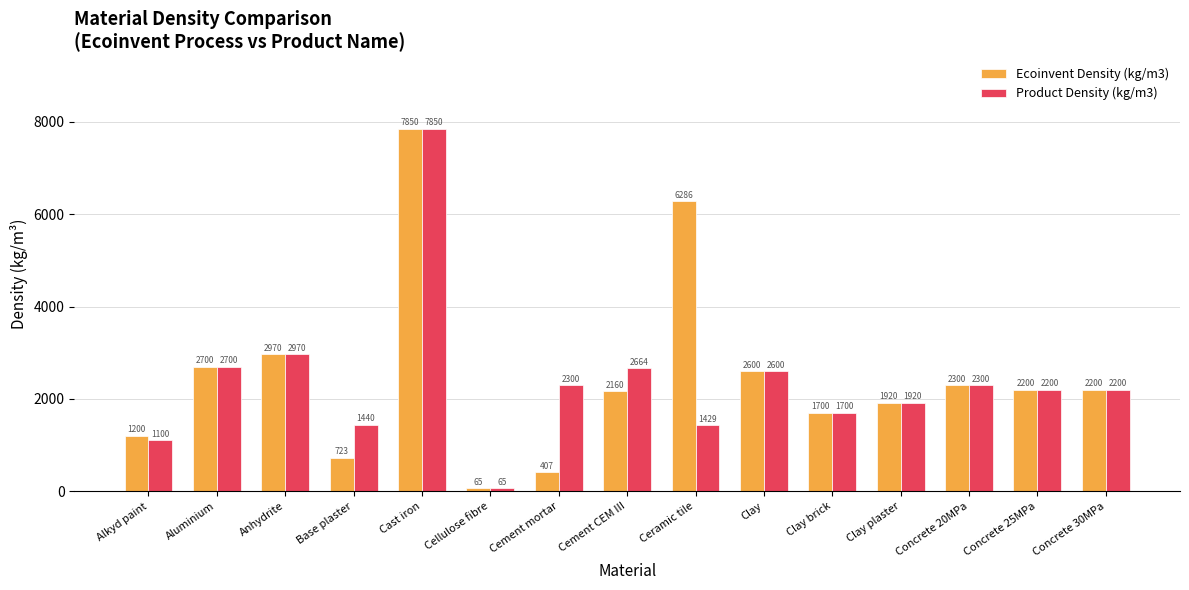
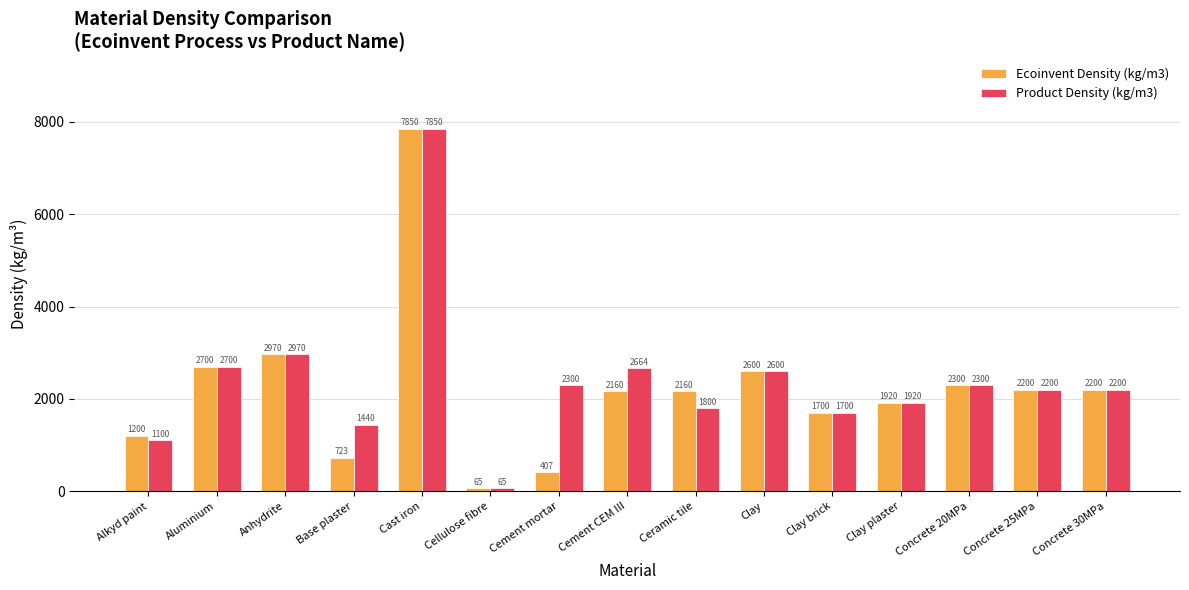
Ecoinvent Density (kg/m3), Ceramic tile: 6286 -> 2160
Product Density (kg/m3), Ceramic tile: 1429 -> 1800
